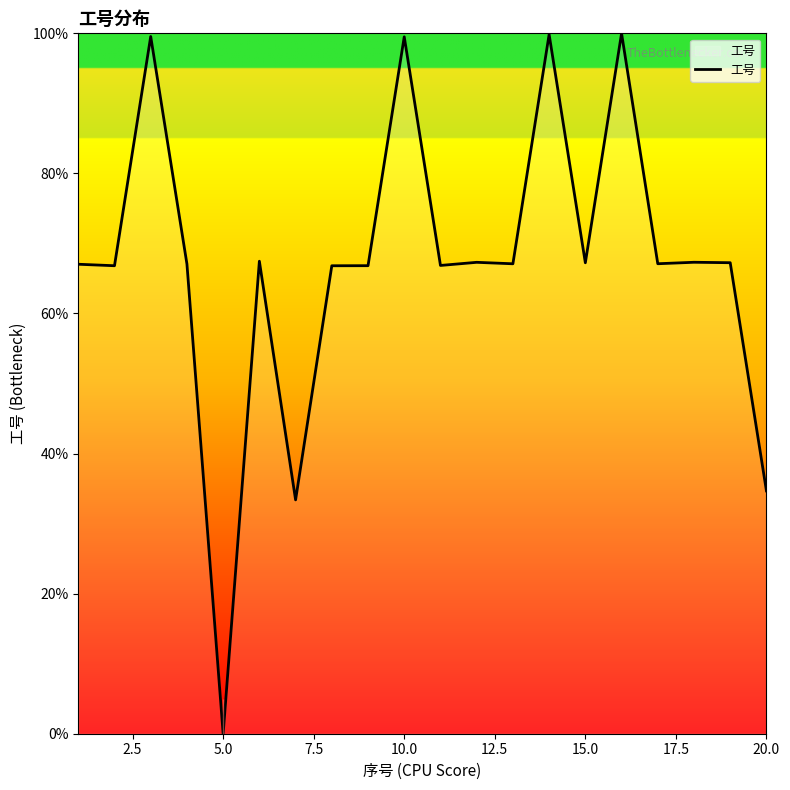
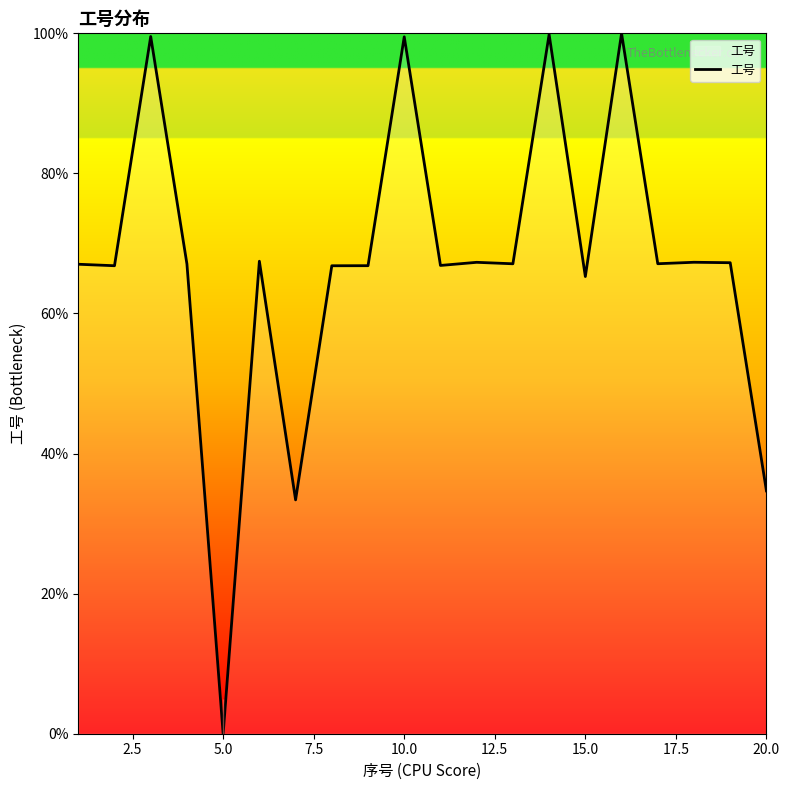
15.0: 67% -> 65%
